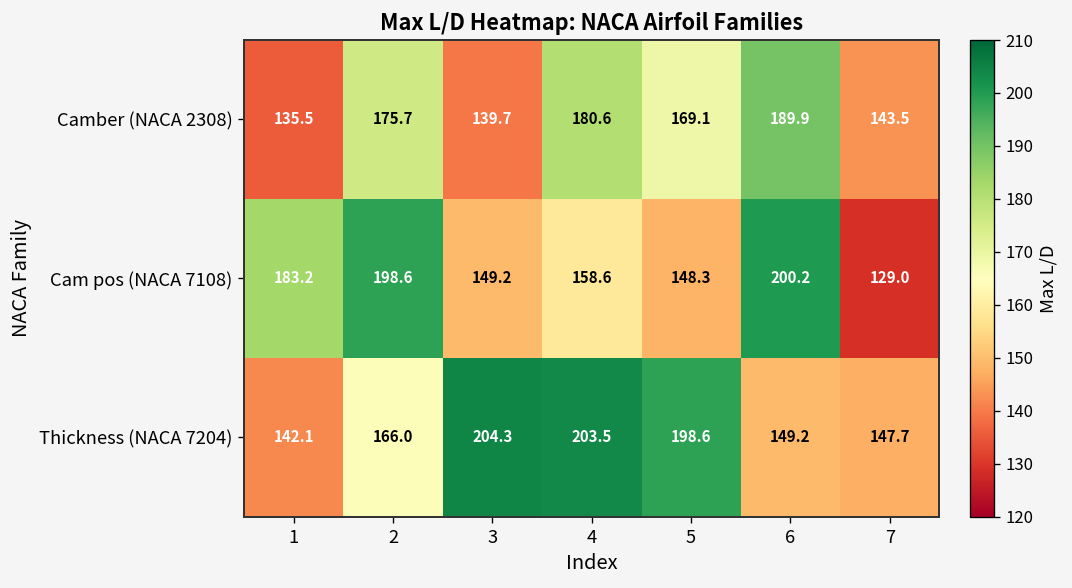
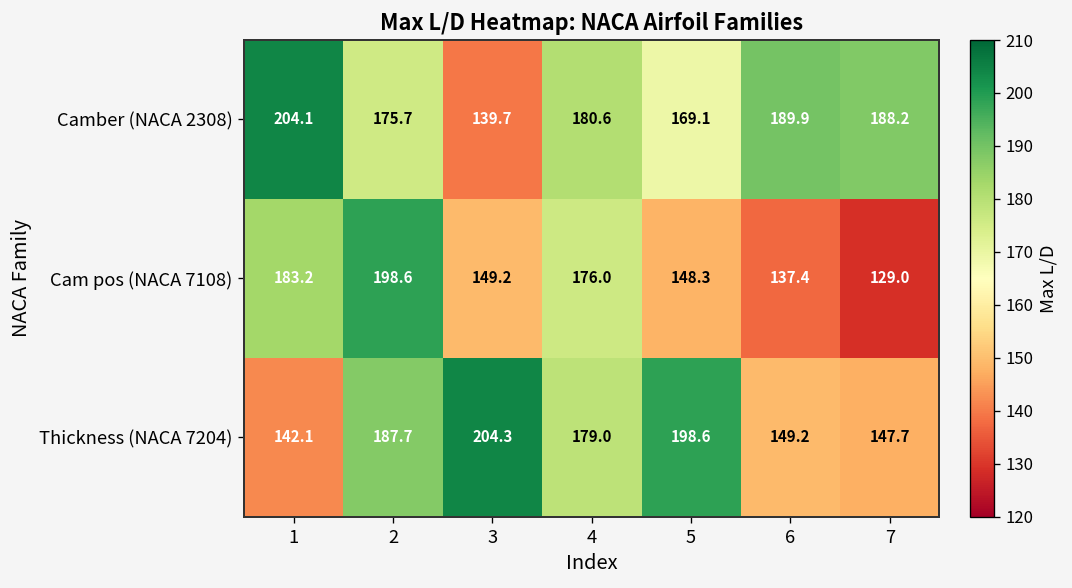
Camber (NACA 2308), 1: 135.5 -> 204.1
Camber (NACA 2308), 7: 143.5 -> 188.2
Cam pos (NACA 7108), 4: 158.6 -> 176.0
Cam pos (NACA 7108), 6: 200.2 -> 137.4
Thickness (NACA 7204), 2: 166.0 -> 187.7
Thickness (NACA 7204), 4: 203.5 -> 179.0
